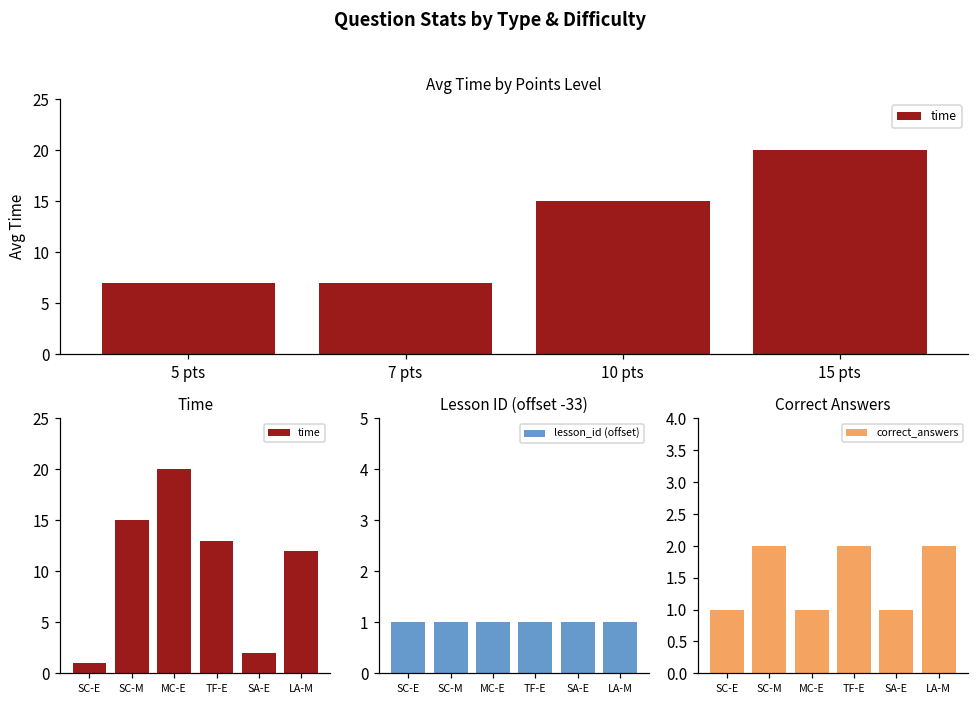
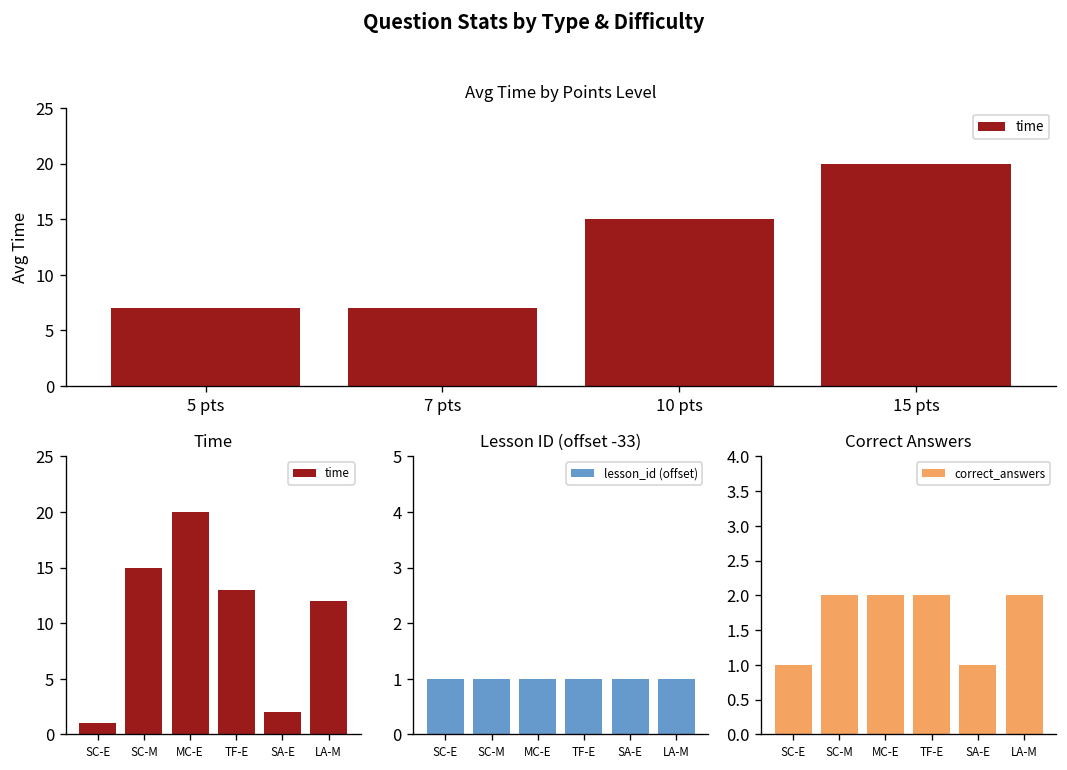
Correct Answers, MC-E: 1 -> 2
